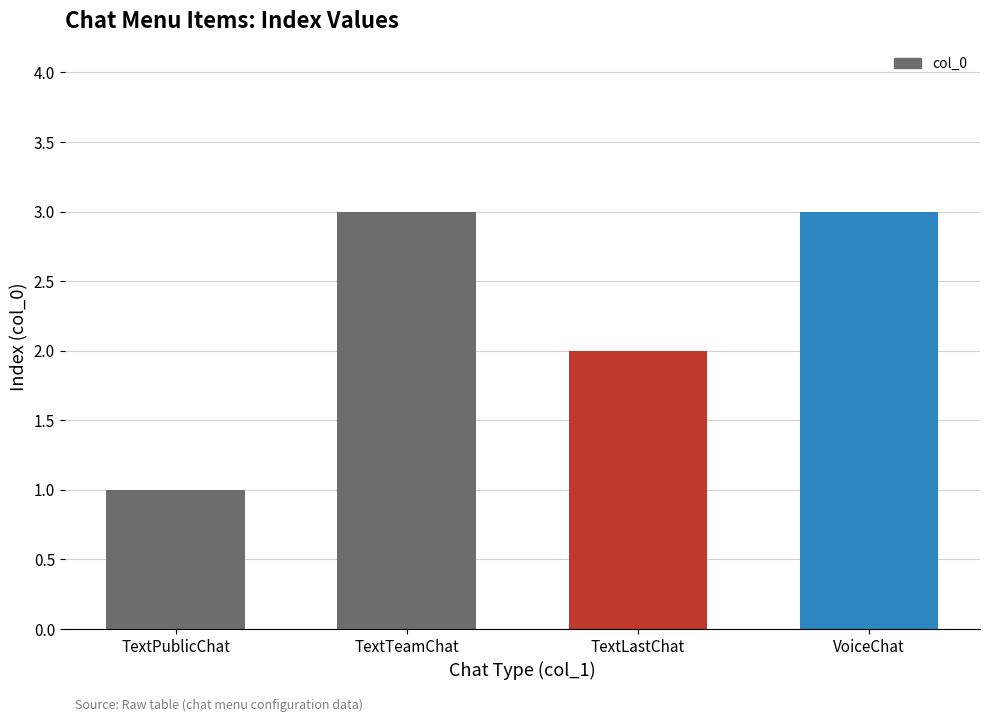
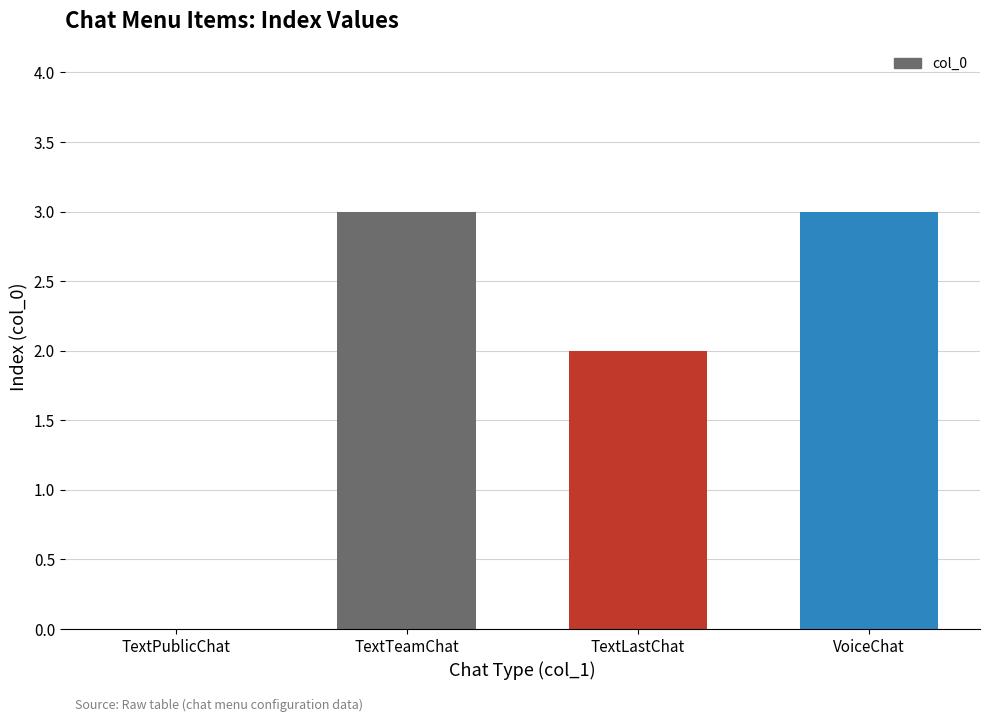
TextPublicChat: 1 -> 0
